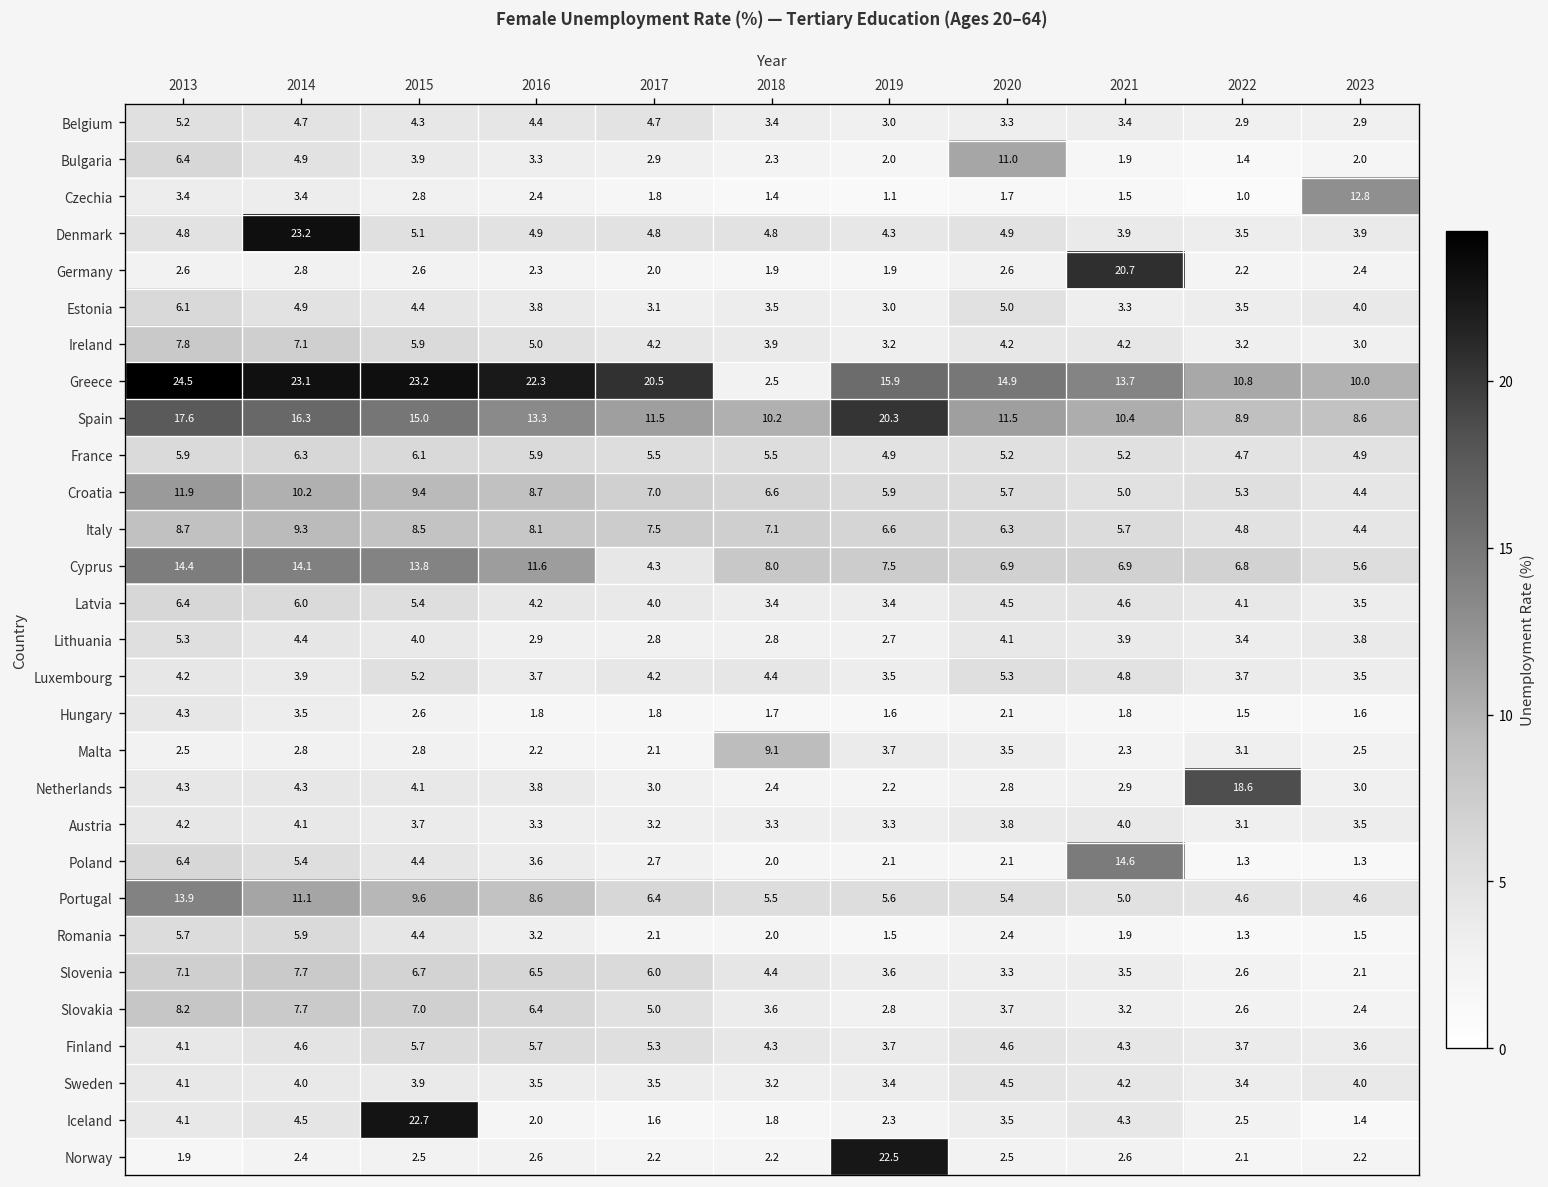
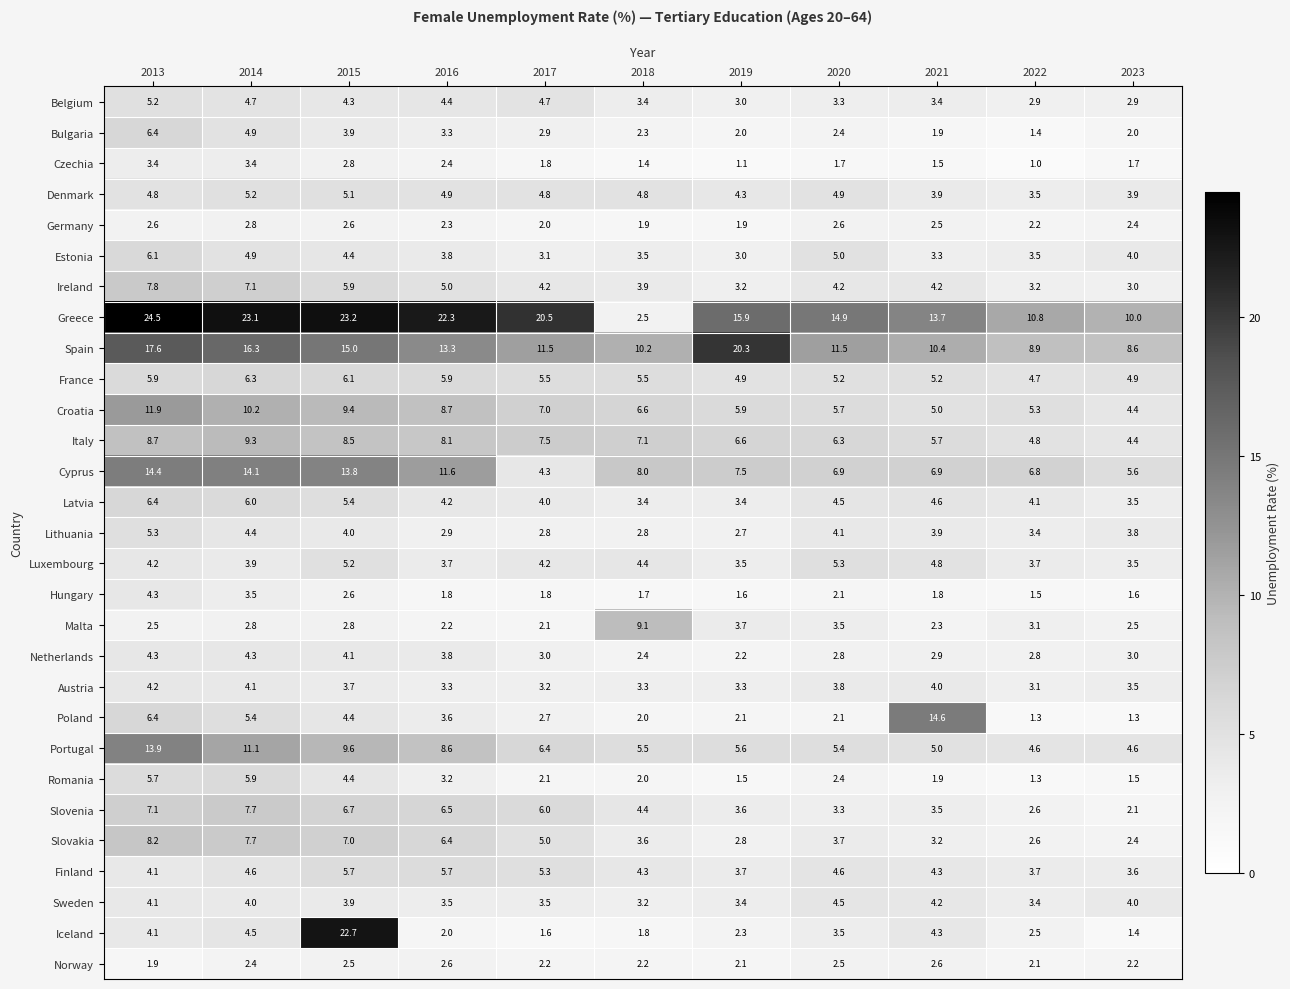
Bulgaria, 2020: 11.0 -> 2.4
Czechia, 2023: 12.8 -> 1.7
Denmark, 2014: 23.2 -> 5.2
Germany, 2021: 20.7 -> 2.5
Netherlands, 2022: 18.6 -> 2.8
Norway, 2019: 22.5 -> 2.1
